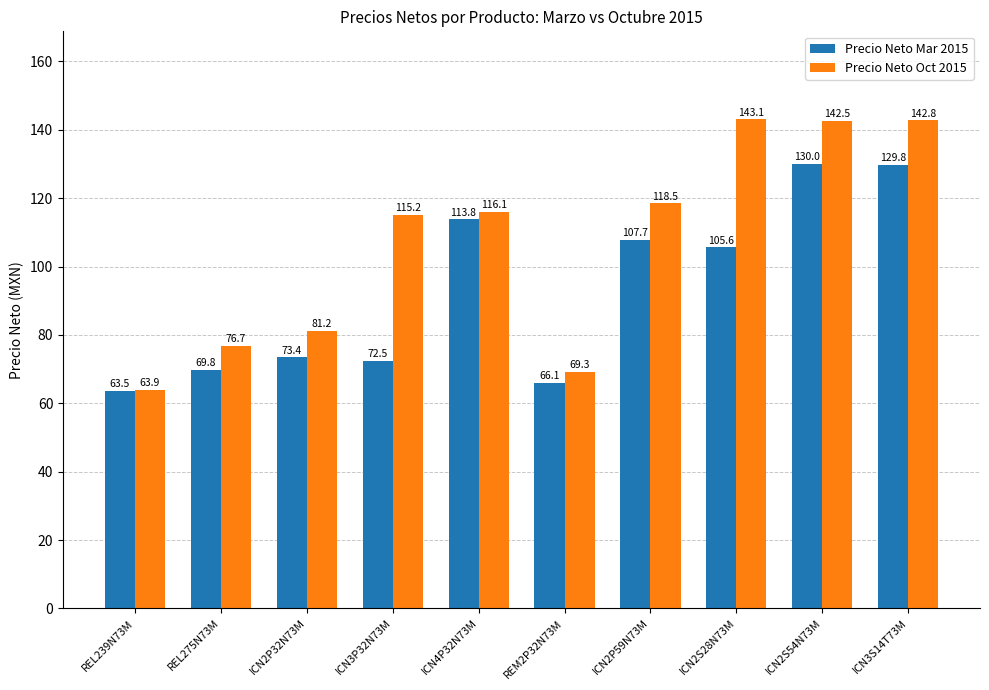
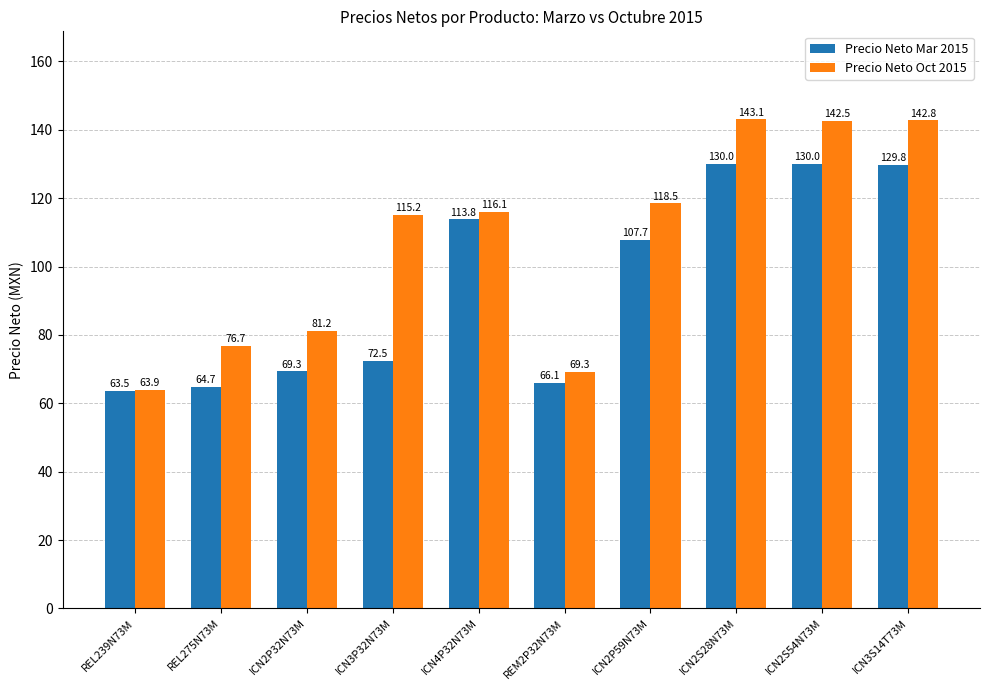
Precio Neto Mar 2015, REL275N73M: 69.8 -> 64.7
Precio Neto Mar 2015, ICN2P32N73M: 73.4 -> 69.3
Precio Neto Mar 2015, ICN2S28N73M: 105.6 -> 130.0
